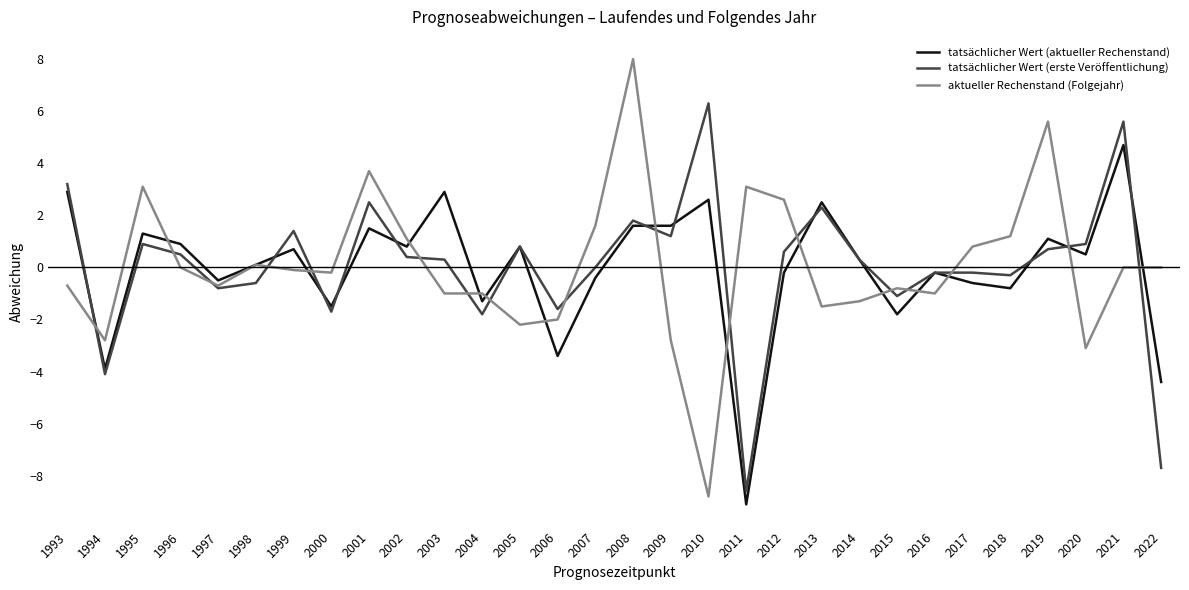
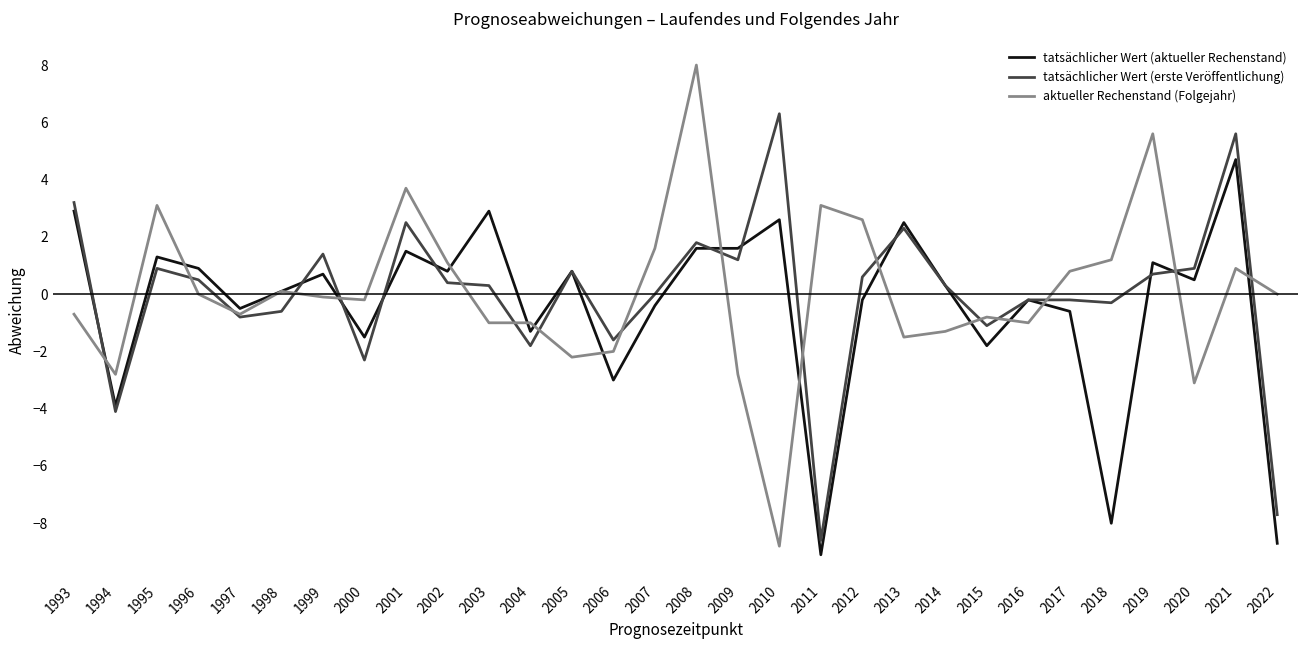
tatsächlicher Wert (erste Veröffentlichung), 2000: -1.7 -> -2.3
tatsächlicher Wert (aktueller Rechenstand), 2006: -3.4 -> -3.0
tatsächlicher Wert (aktueller Rechenstand), 2018: -0.8 -> -8.0
aktueller Rechenstand (Folgejahr), 2021: 0.0 -> 0.9
tatsächlicher Wert (aktueller Rechenstand), 2022: -4.4 -> -8.7
